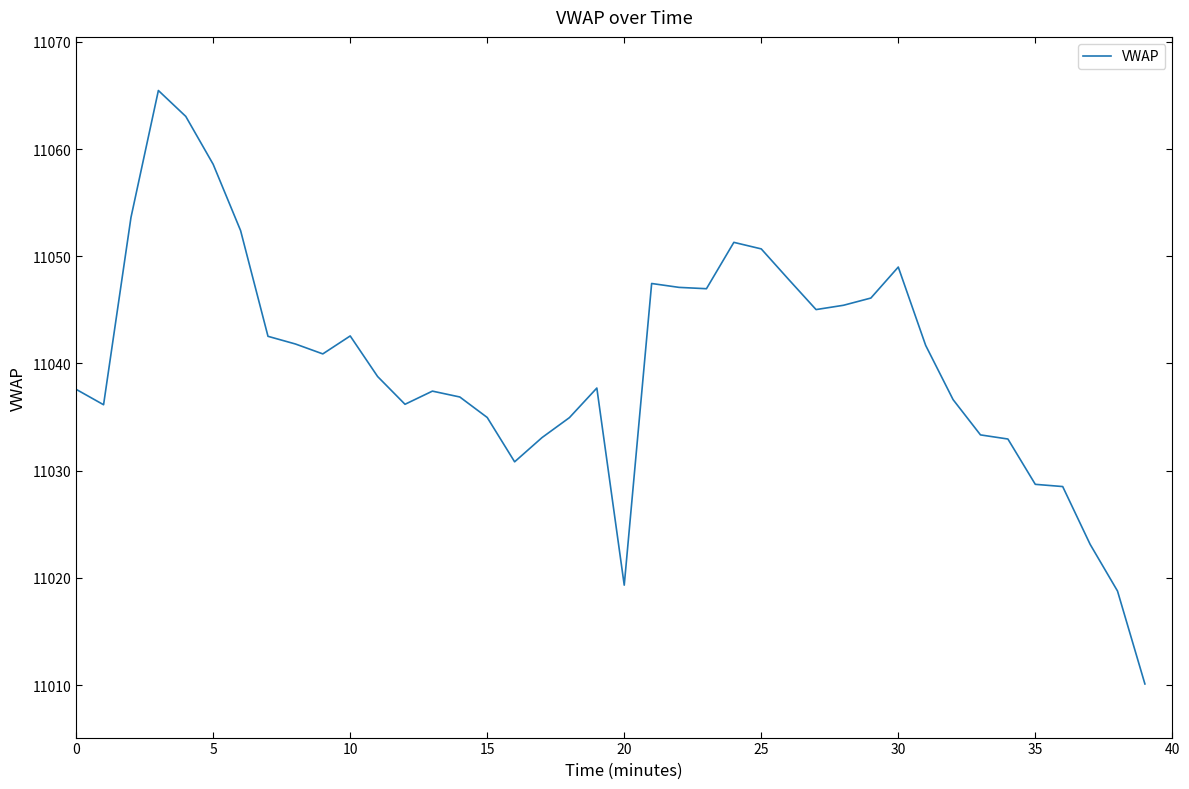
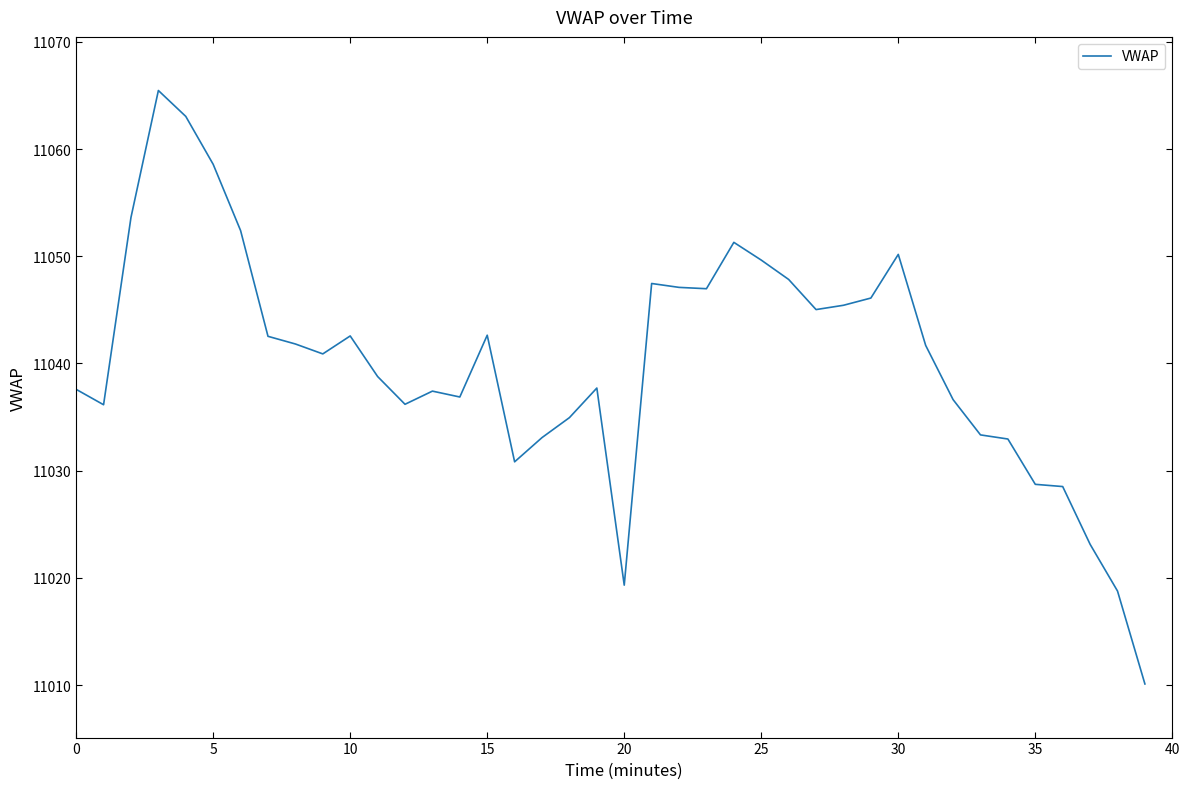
15: 11035.0 -> 11042.6
25: 11050.7 -> 11049.6
30: 11049.0 -> 11050.2
